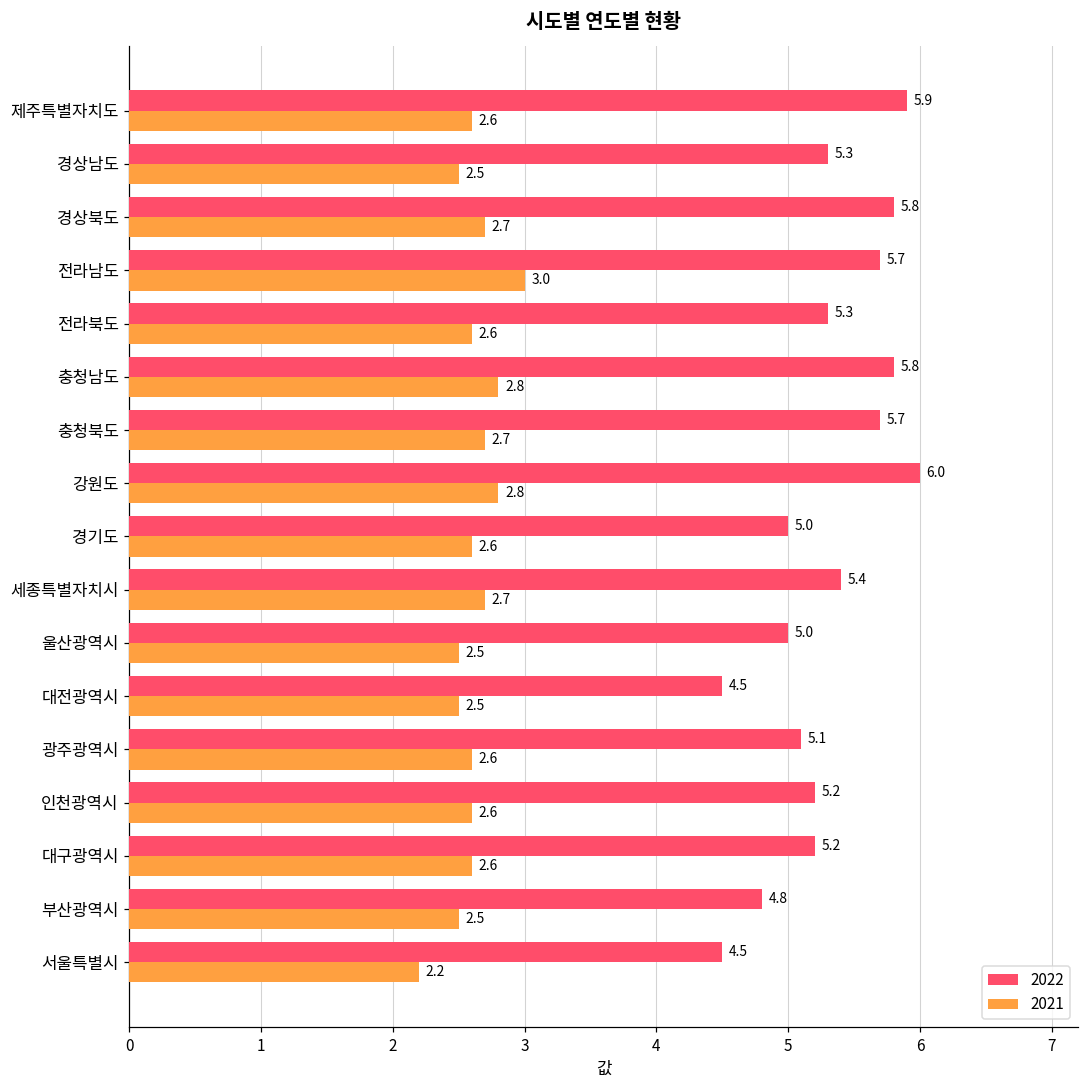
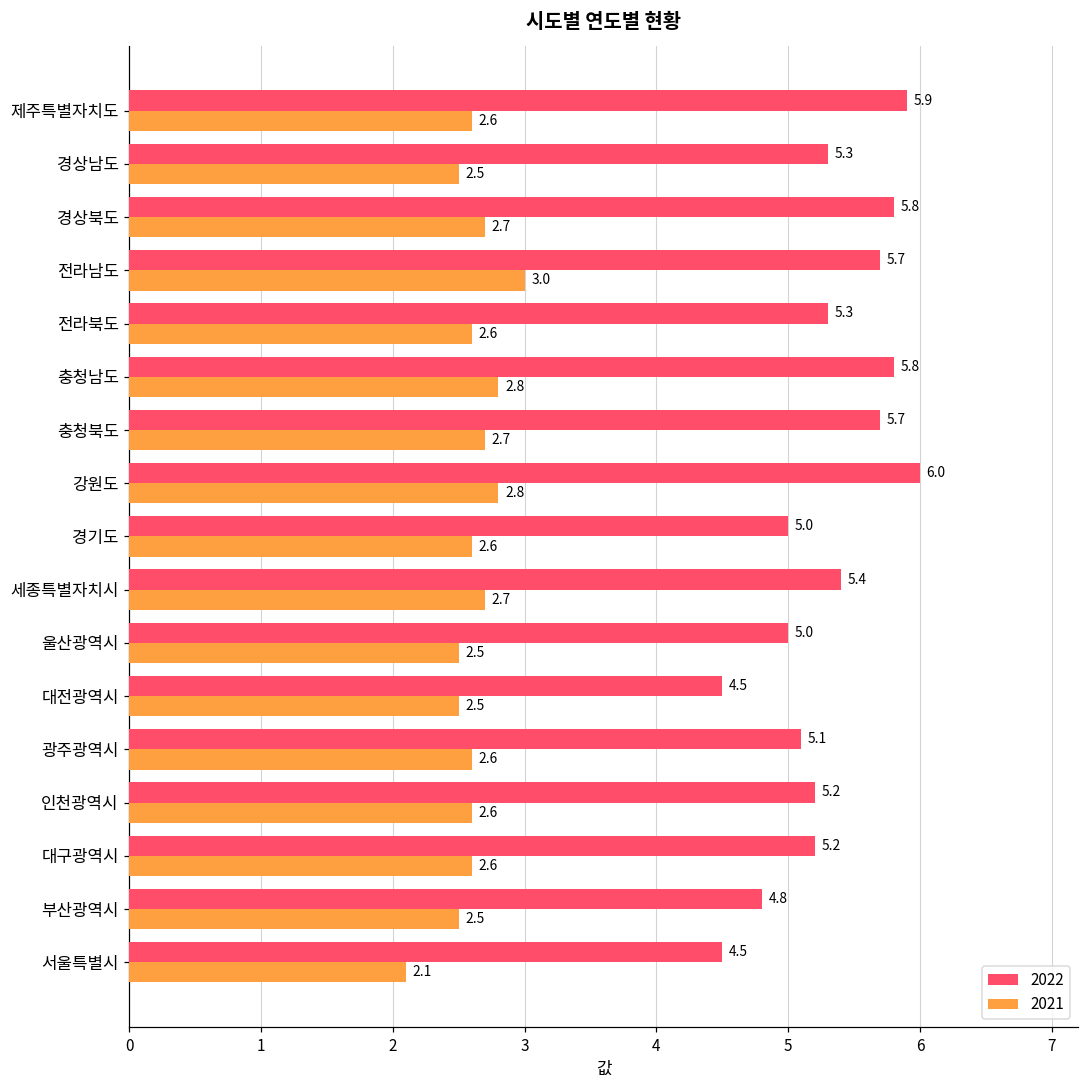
2021, 서울특별시: 2.2 -> 2.1
